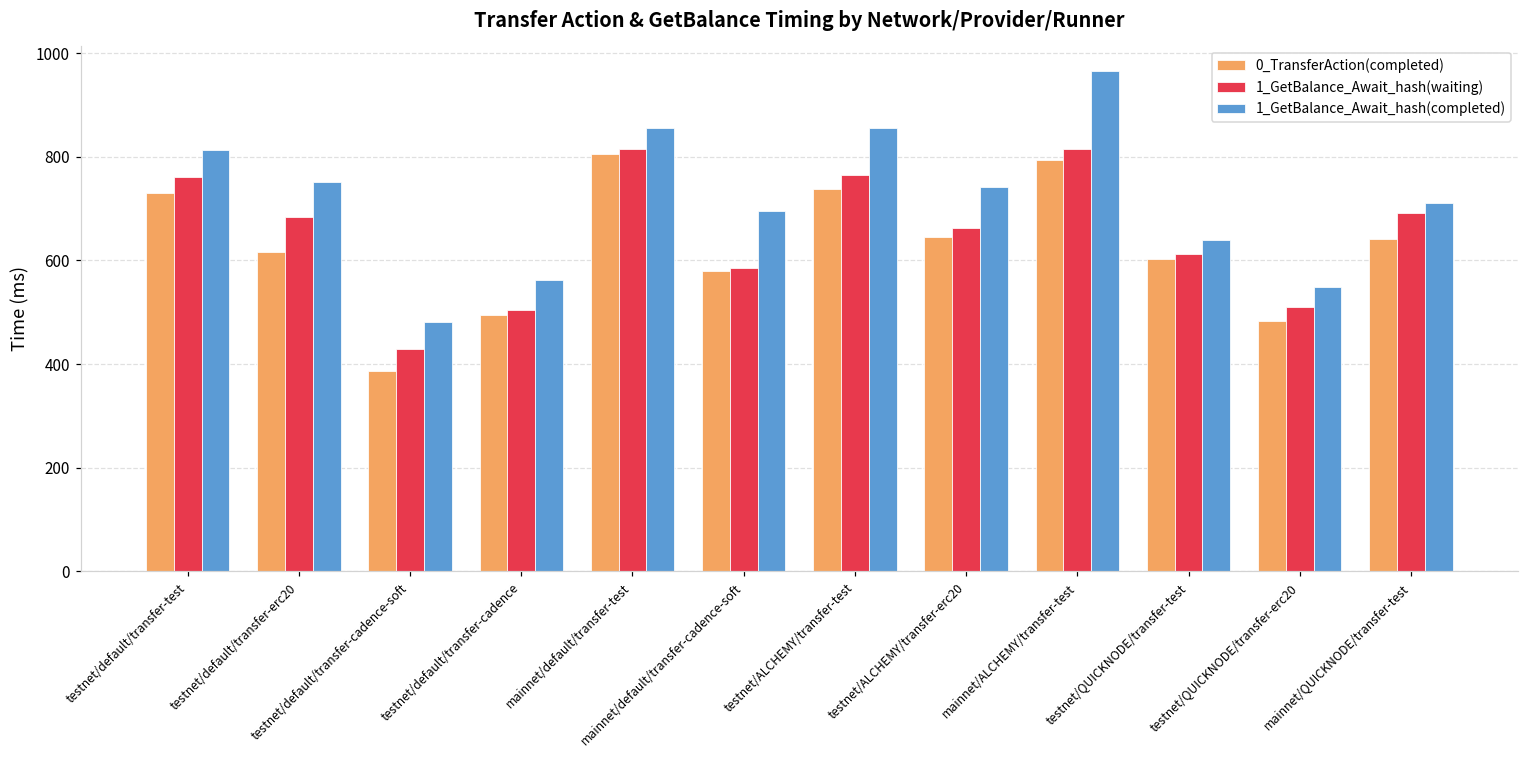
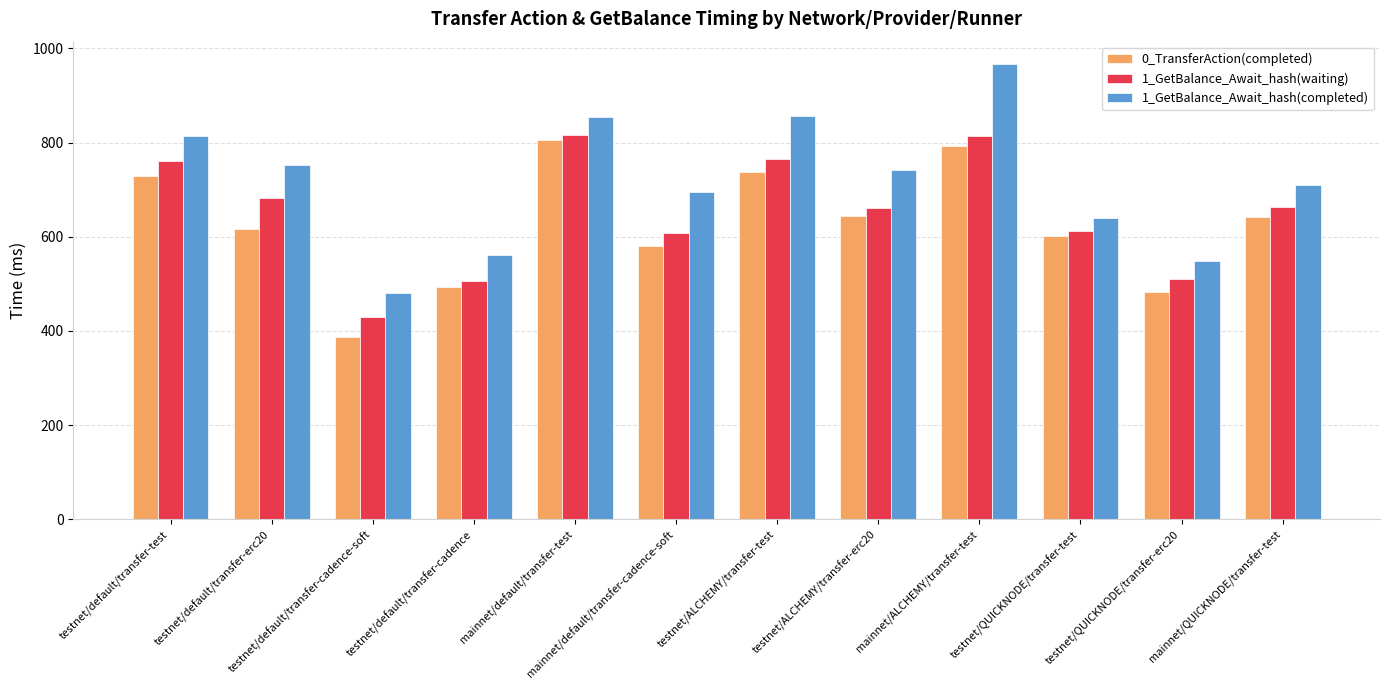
1_GetBalance_Await_hash(waiting), mainnet/default/transfer-cadence-soft: 590 -> 610
1_GetBalance_Await_hash(waiting), mainnet/QUICKNODE/transfer-test: 690 -> 660
